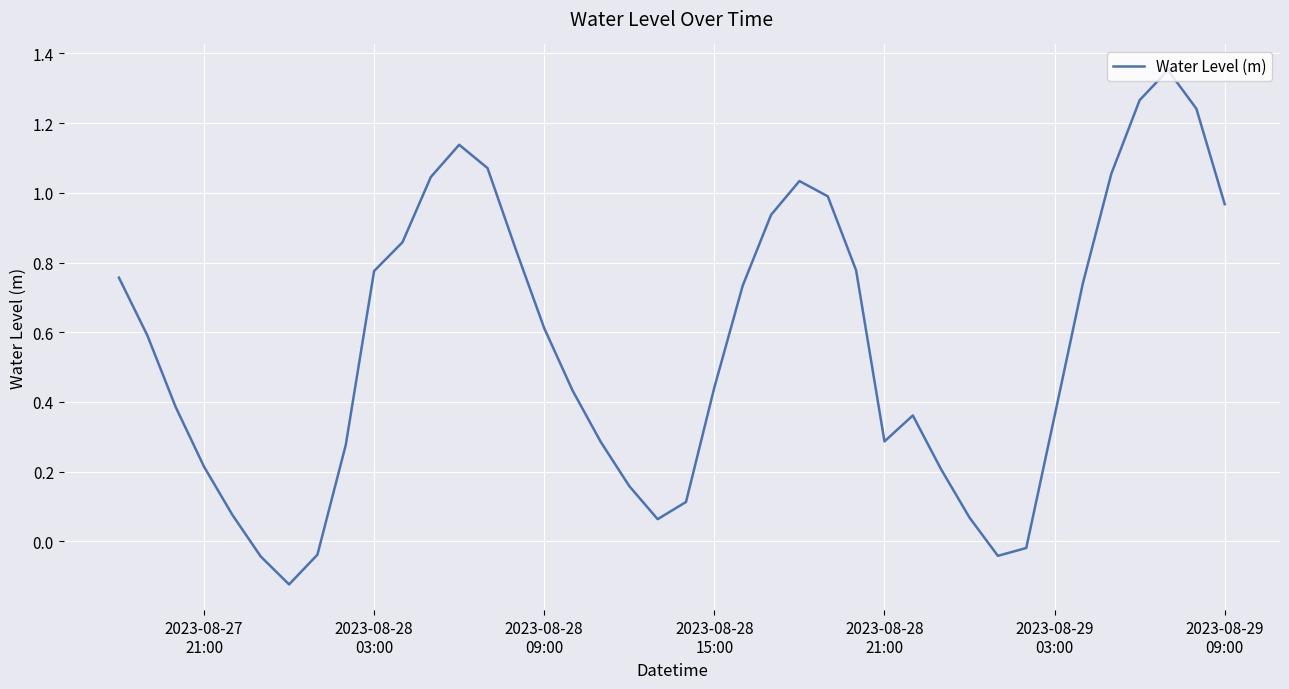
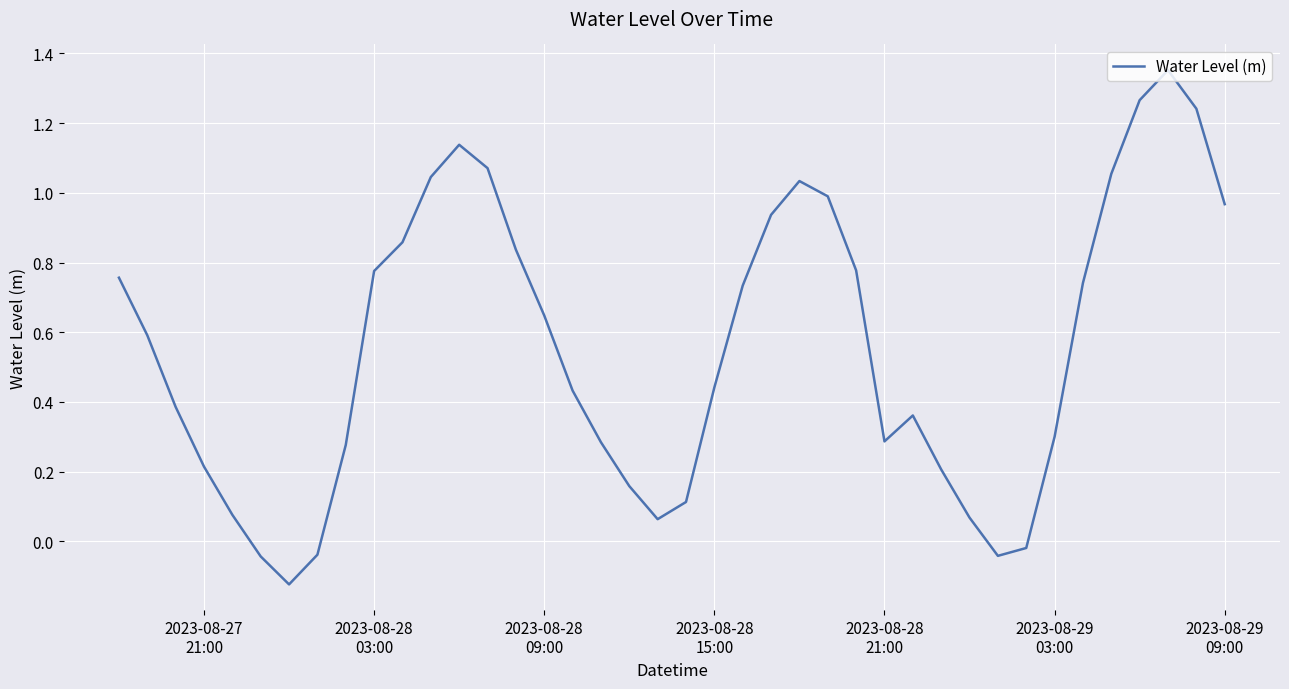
2023-08-28 09:00: 0.61 -> 0.65
2023-08-29 03:00: 0.36 -> 0.30
